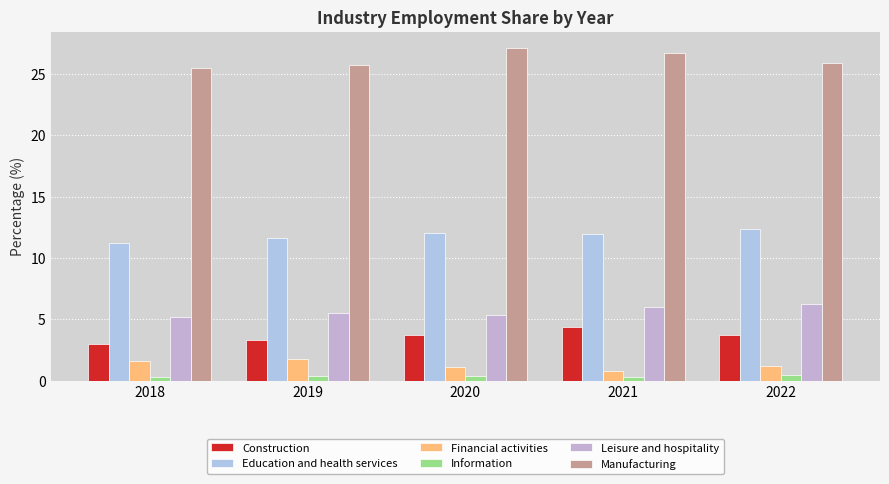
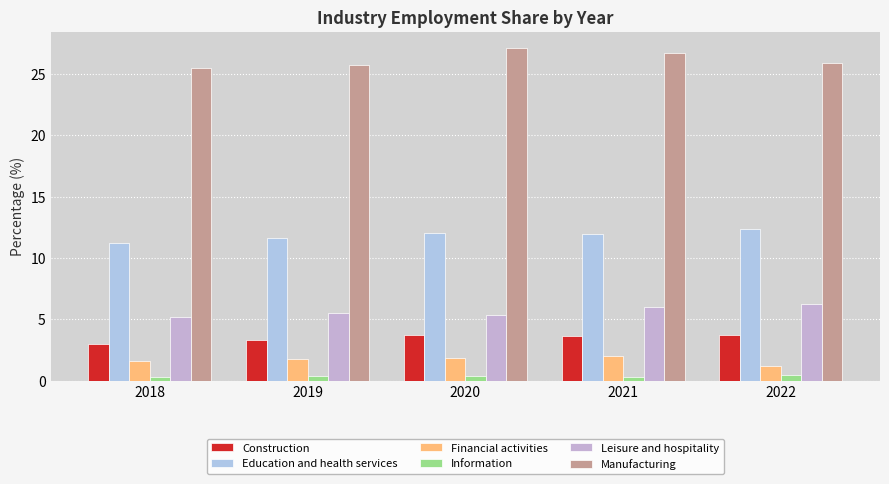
Financial activities, 2020: 1.1 -> 1.9
Construction, 2021: 4.4 -> 3.6
Financial activities, 2021: 0.8 -> 2.0
